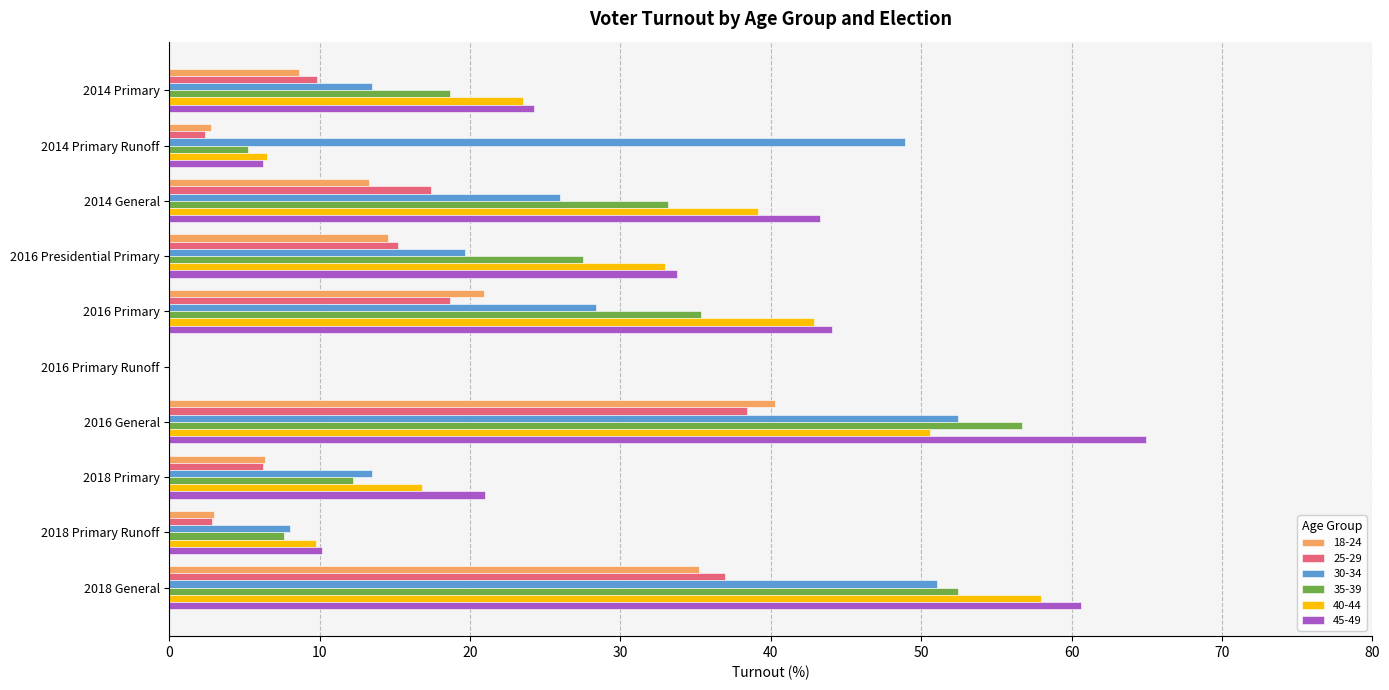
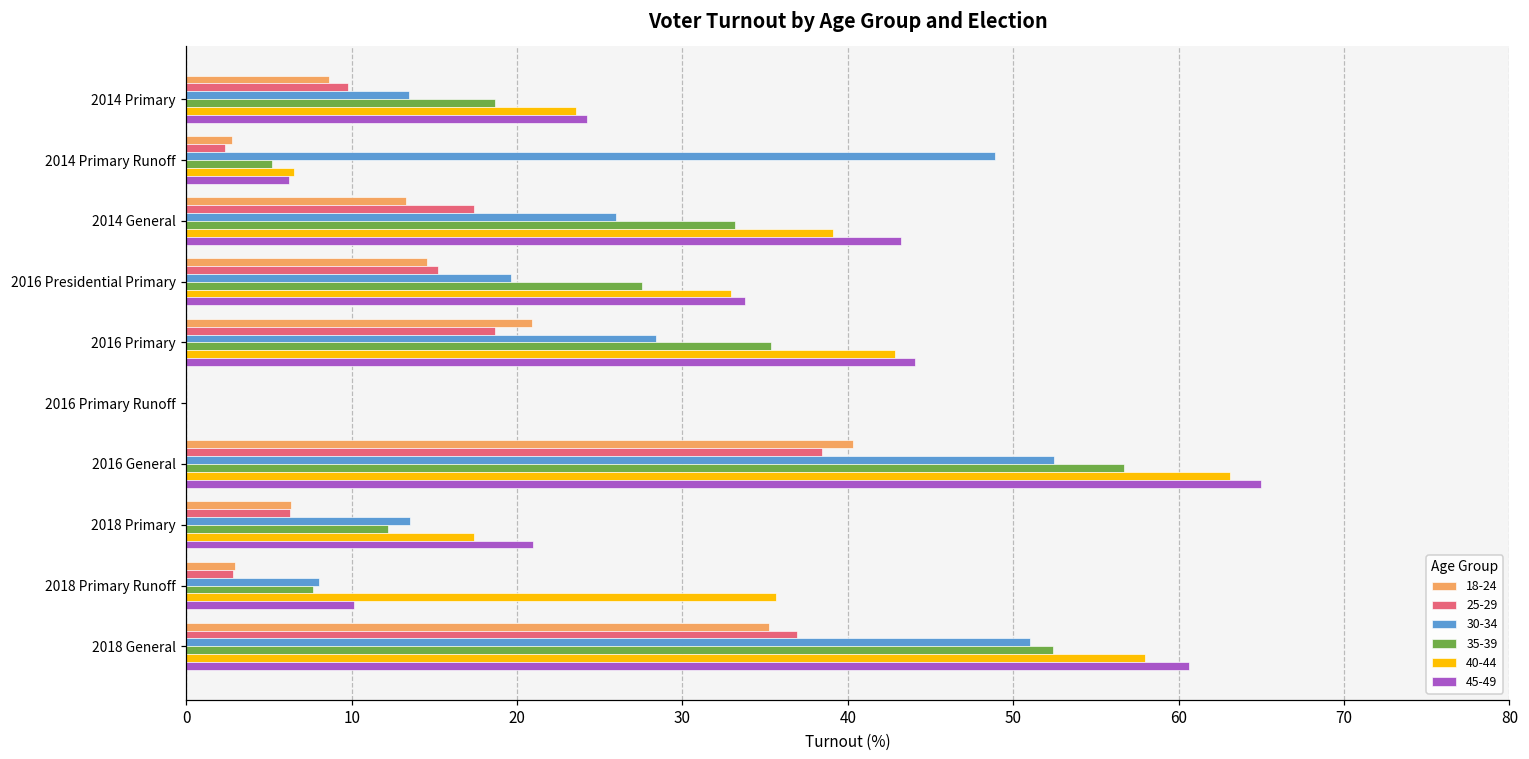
40-44, 2016 General: 50.6 -> 63.1
40-44, 2018 Primary: 16.8 -> 17.4
40-44, 2018 Primary Runoff: 9.8 -> 35.7
